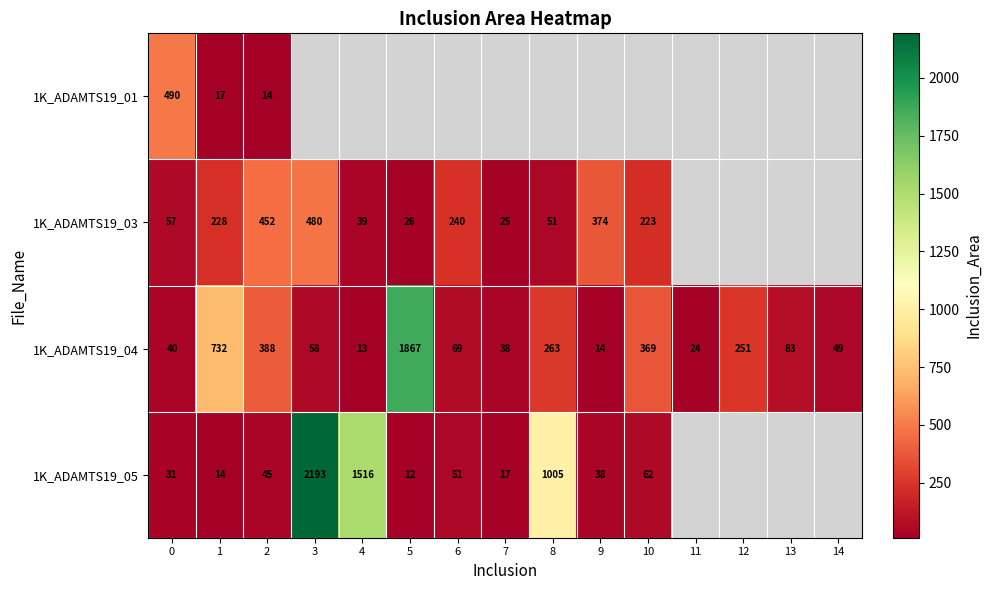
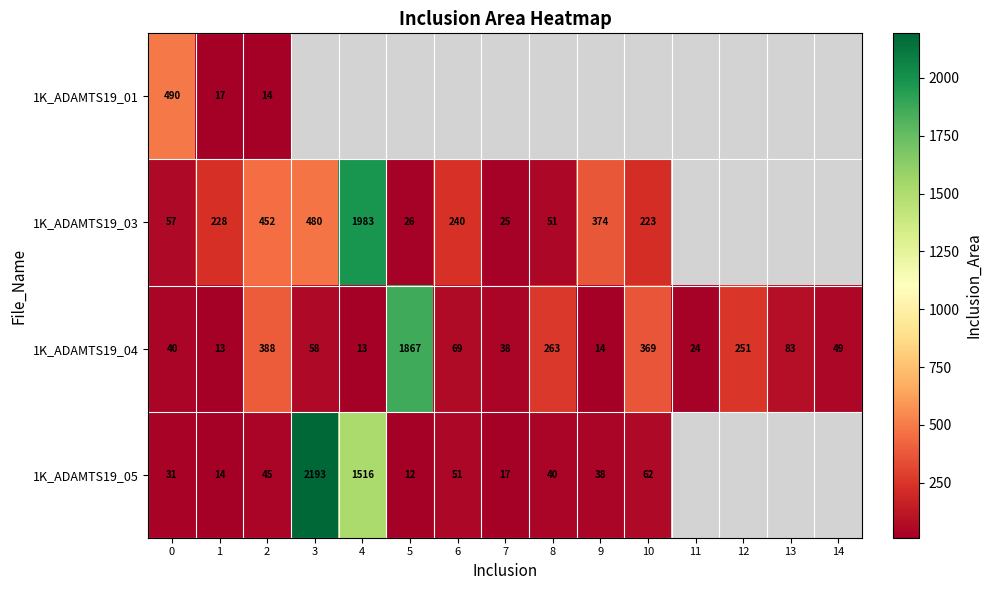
1K_ADAMTS19_03, 4: 39 -> 1983
1K_ADAMTS19_04, 1: 732 -> 13
1K_ADAMTS19_05, 8: 1005 -> 40
